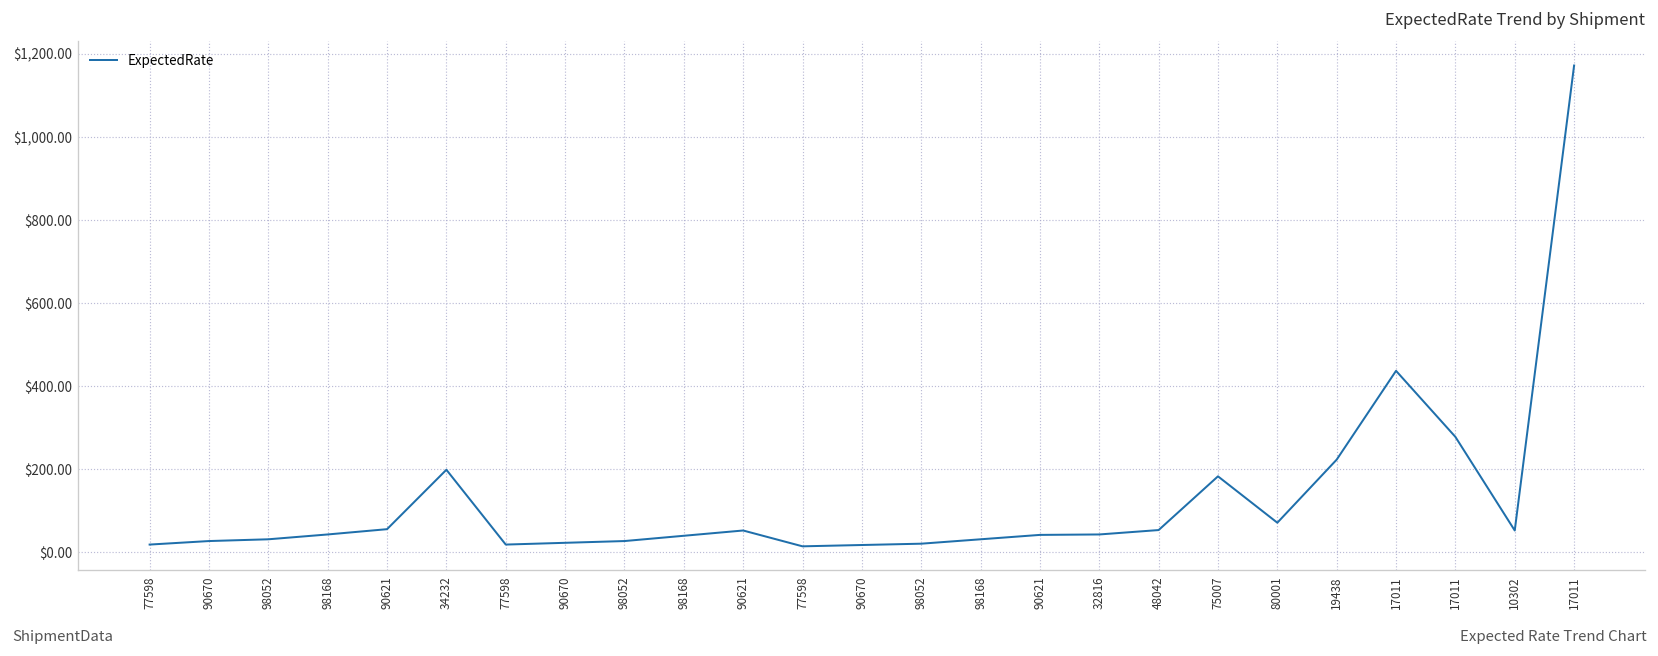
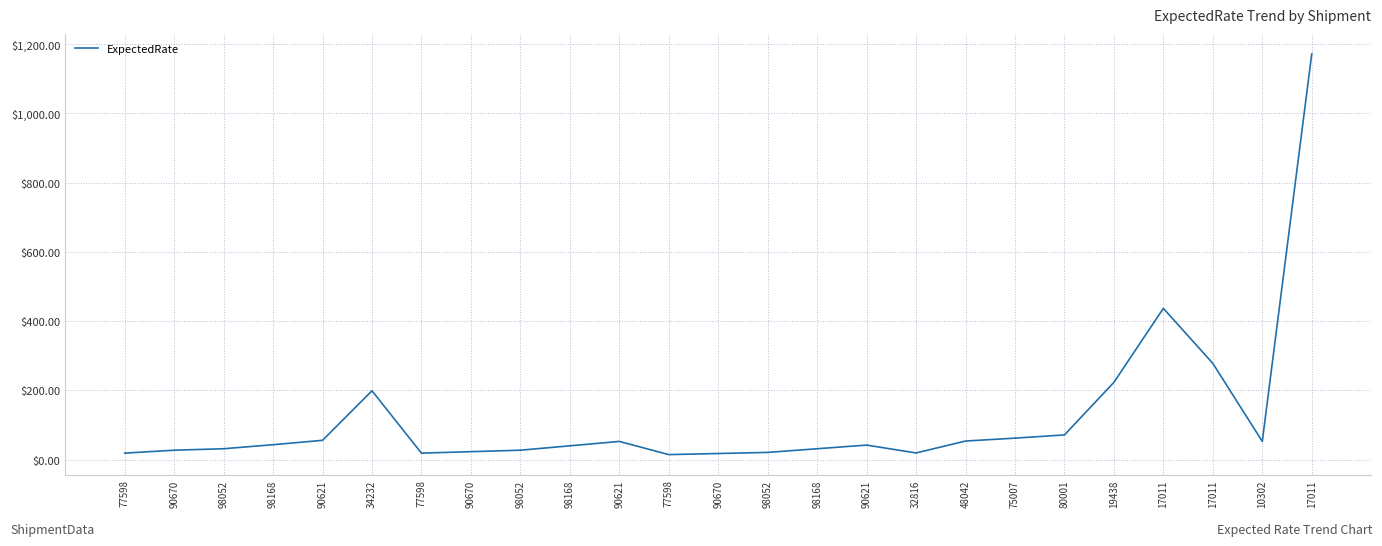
32816: $40 -> $20
75007: $180 -> $60
